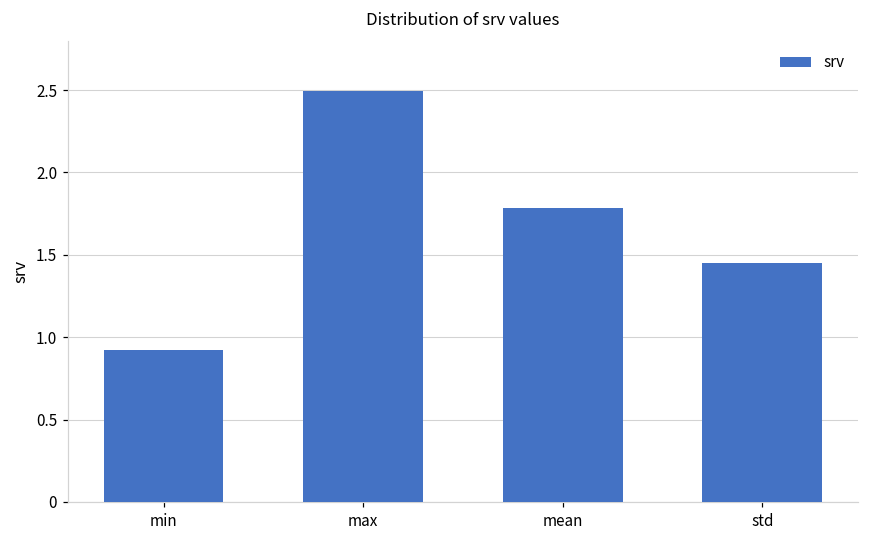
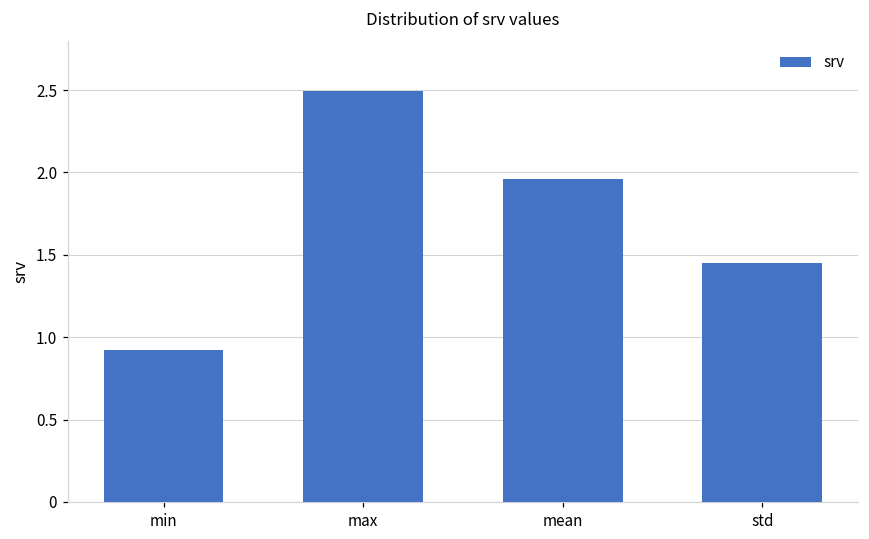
mean: 1.78 -> 1.96
